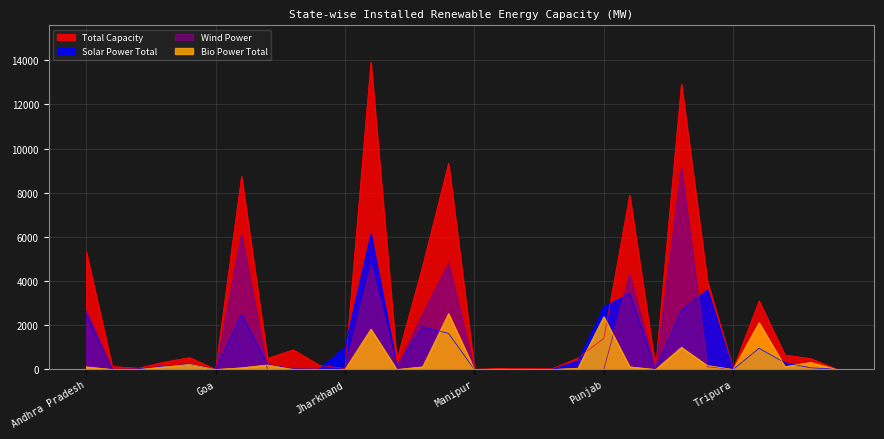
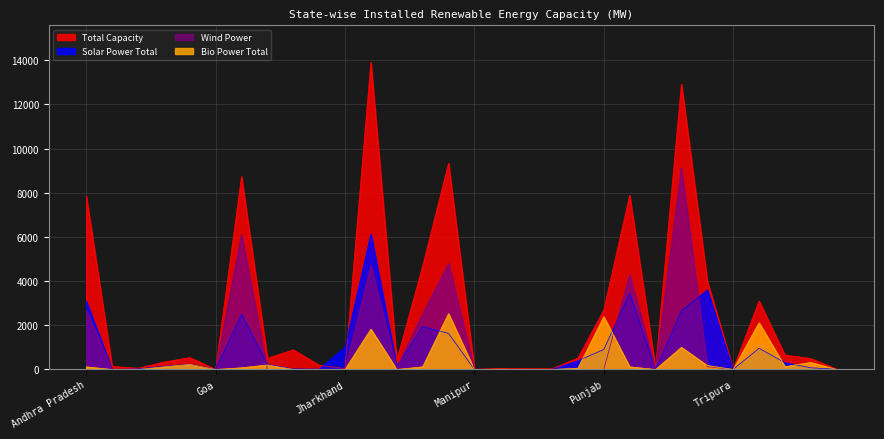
Total Capacity, Andhra Pradesh: 5300 -> 7800
Solar Power Total, Andhra Pradesh: 2500 -> 3100
Total Capacity, Punjab: 1400 -> 2700
Solar Power Total, Punjab: 2800 -> 900
